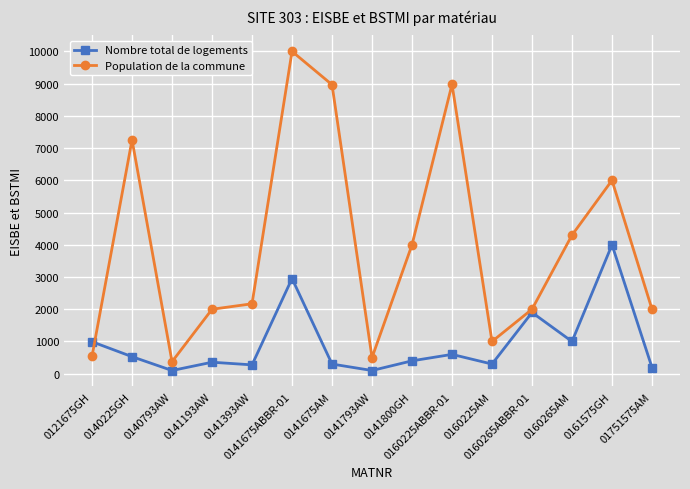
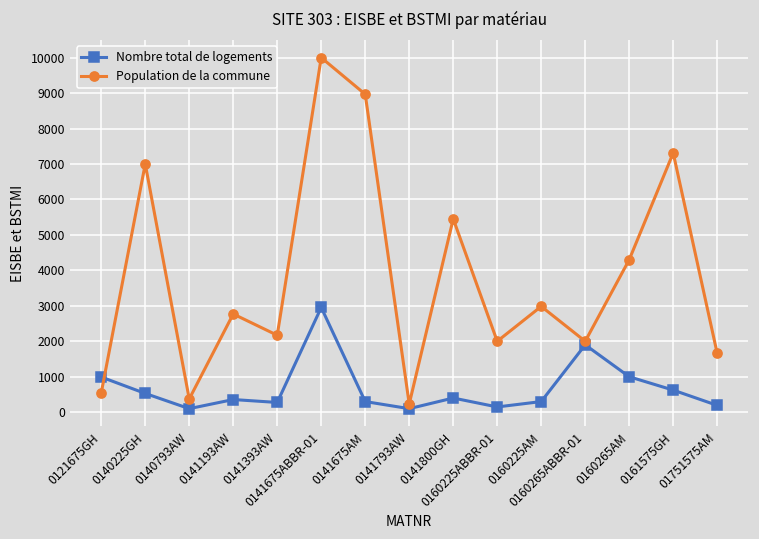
Population de la commune, 0140225GH: 7300 -> 7000
Population de la commune, 0141193AW: 2000 -> 2800
Population de la commune, 0141793AW: 500 -> 200
Population de la commune, 0141800GH: 4000 -> 5500
Nombre total de logements, 0160225ABBR-01: 600 -> 100
Population de la commune, 0160225ABBR-01: 9000 -> 2000
Population de la commune, 0160225AM: 1000 -> 3000
Nombre total de logements, 0161575GH: 4000 -> 600
Population de la commune, 0161575GH: 6000 -> 7300
Population de la commune, 01751575AM: 2000 -> 1700
